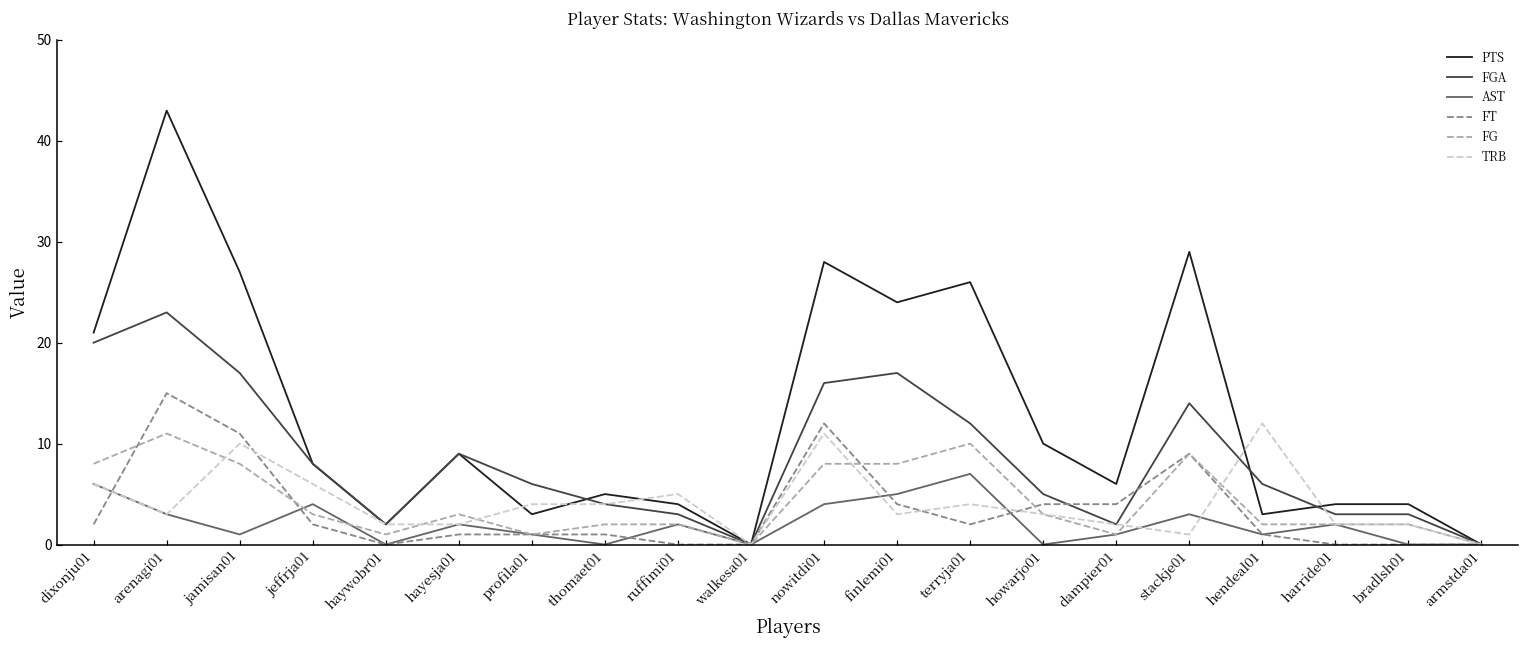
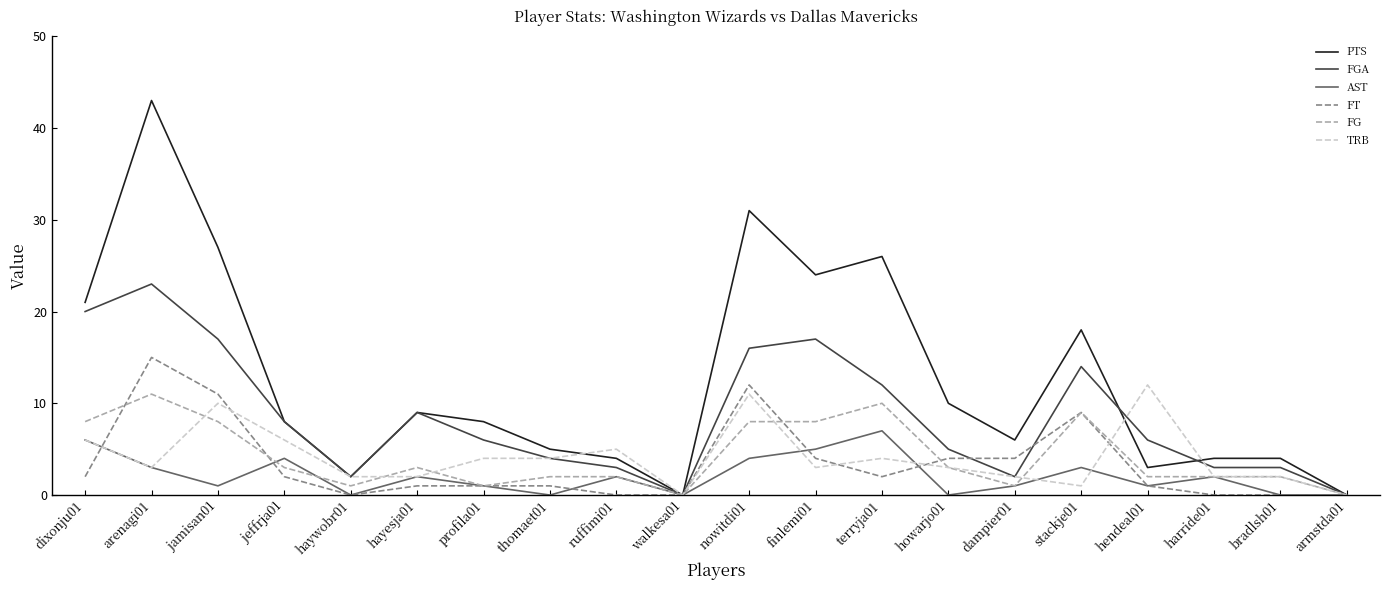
PTS, profila01: 3 -> 8
PTS, nowitdi01: 28 -> 31
PTS, stackje01: 29 -> 18
